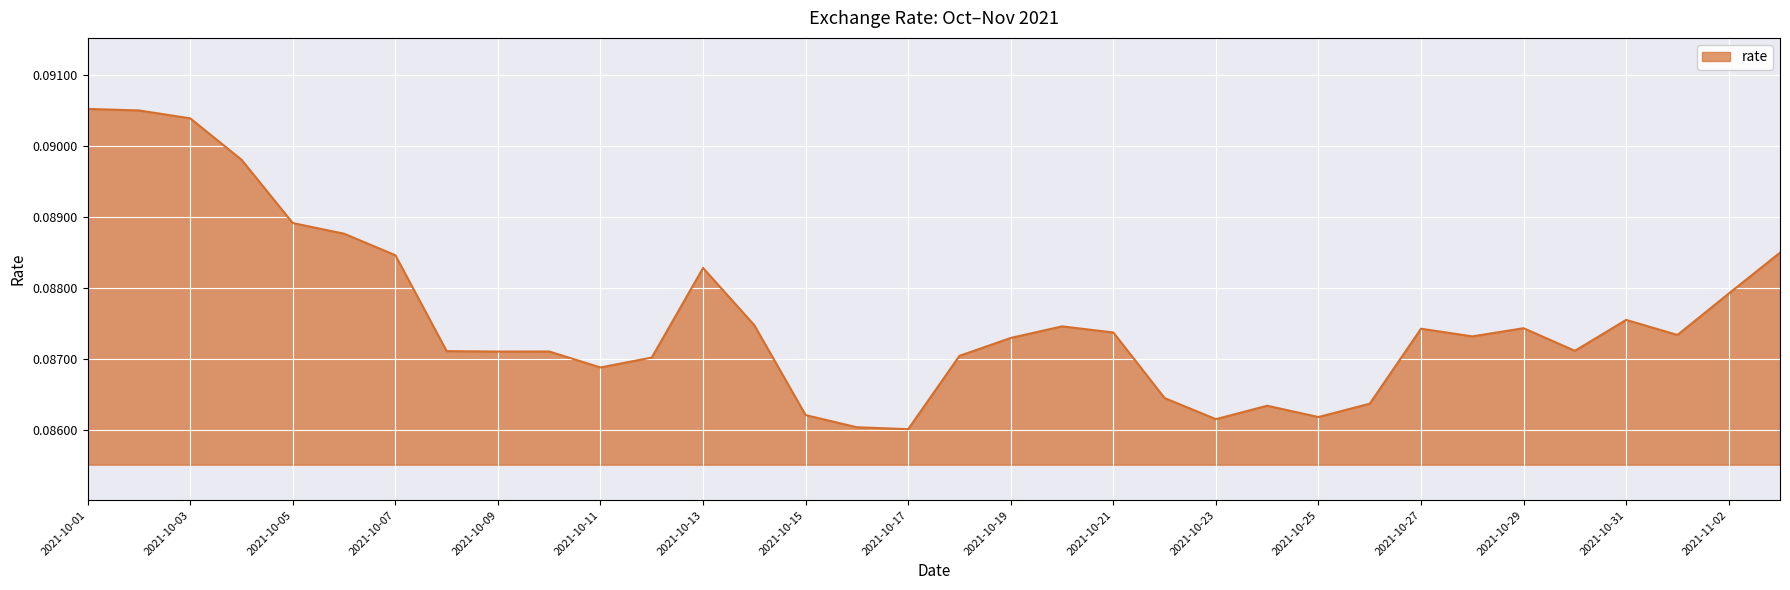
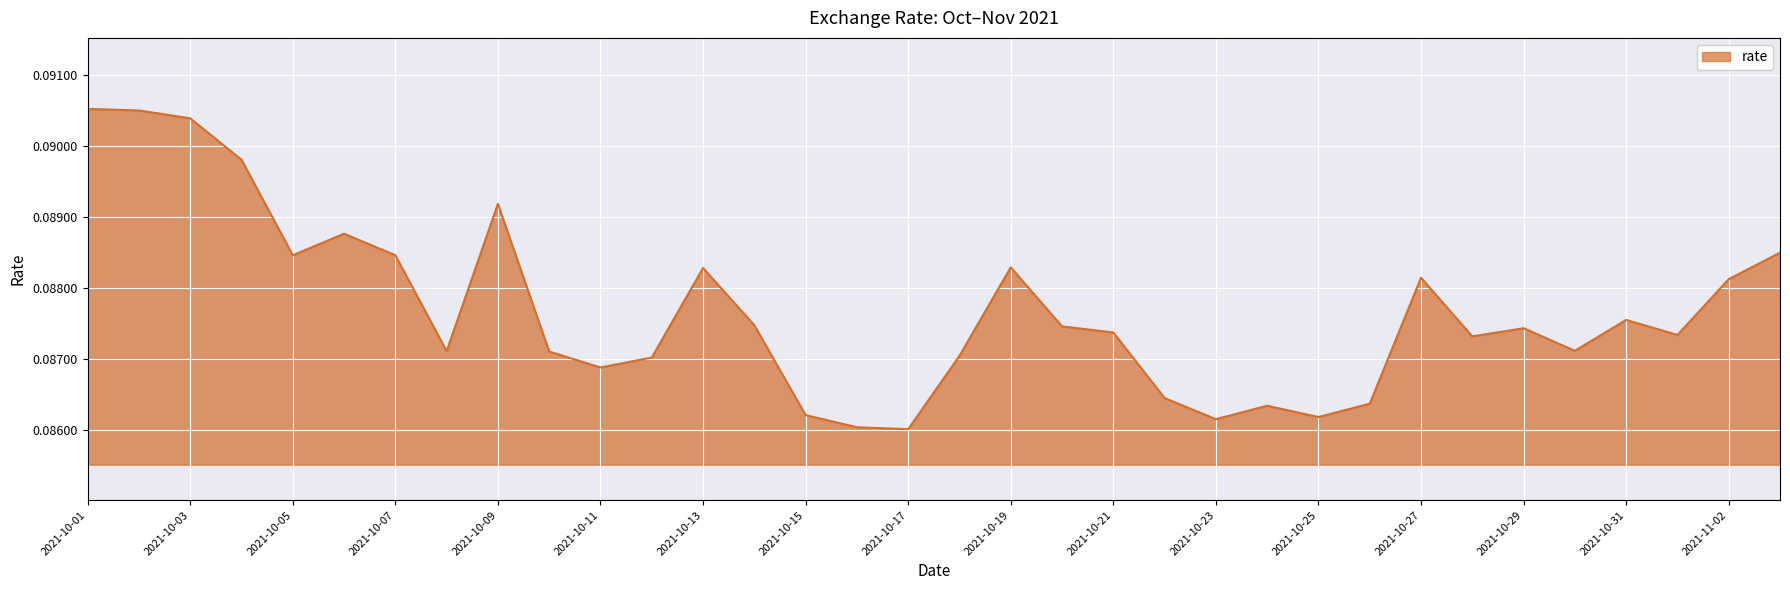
2021-10-05: 0.0889 -> 0.0885
2021-10-09: 0.0871 -> 0.0892
2021-10-19: 0.0873 -> 0.0883
2021-10-27: 0.0874 -> 0.0881
2021-11-02: 0.0879 -> 0.0881
